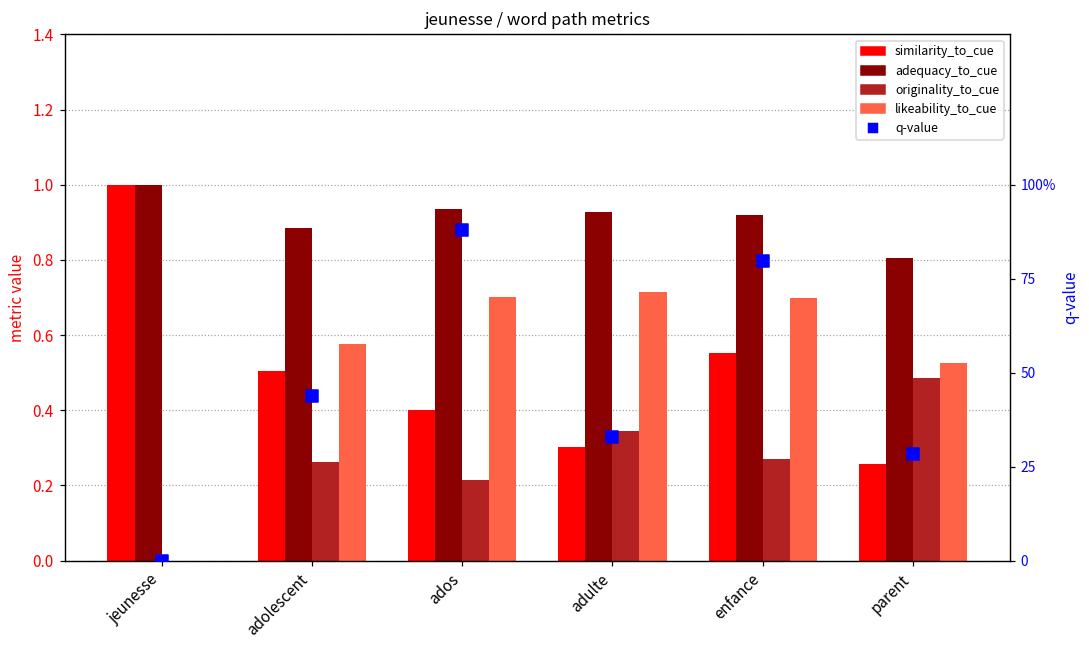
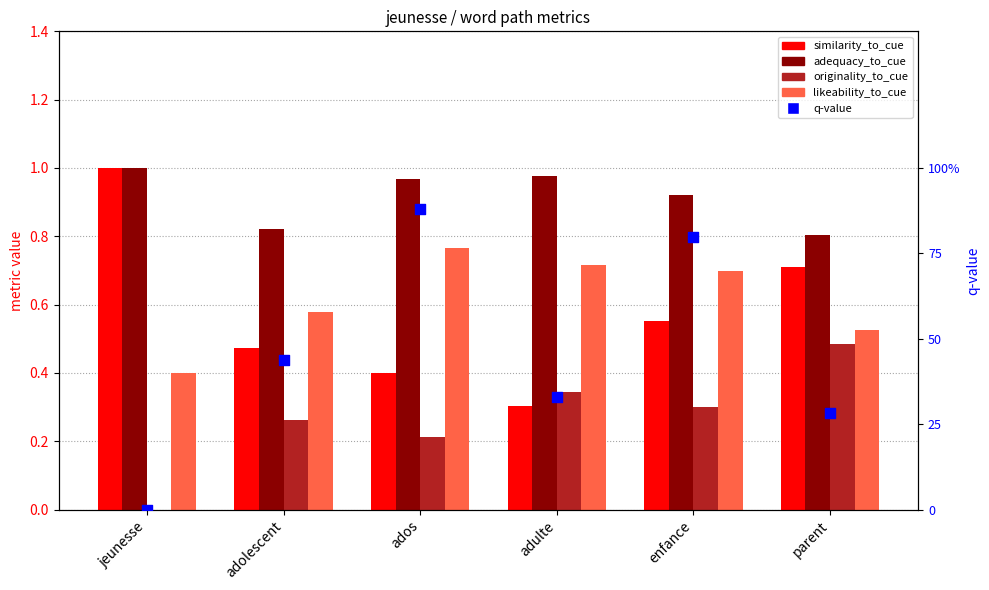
likeability_to_cue, jeunesse: 0.0 -> 0.4
similarity_to_cue, adolescent: 0.50 -> 0.47
adequacy_to_cue, adolescent: 0.89 -> 0.82
adequacy_to_cue, ados: 0.94 -> 0.97
likeability_to_cue, ados: 0.70 -> 0.77
adequacy_to_cue, adulte: 0.93 -> 0.98
originality_to_cue, enfance: 0.27 -> 0.30
similarity_to_cue, parent: 0.26 -> 0.71
